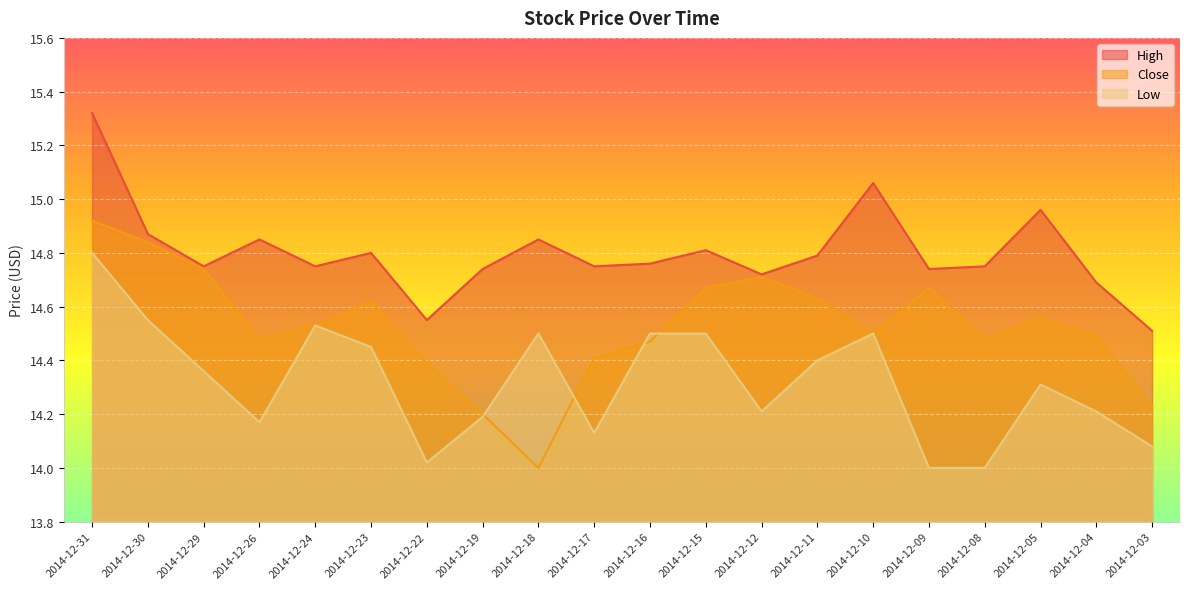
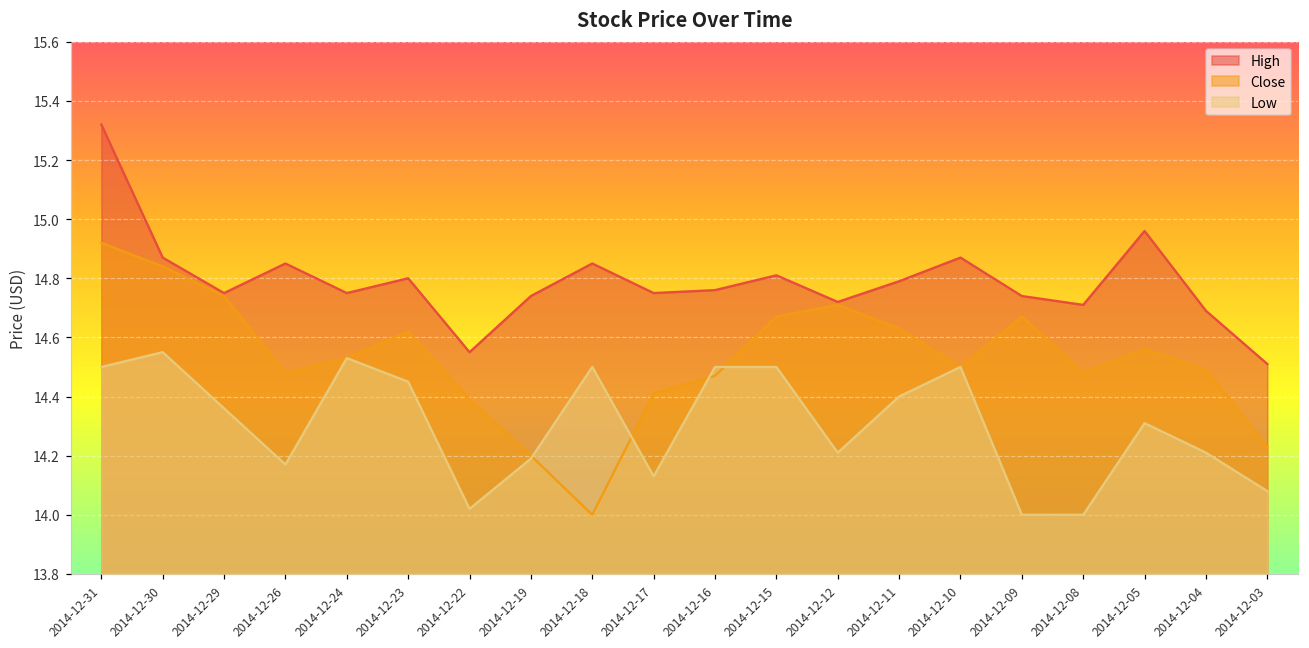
Low, 2014-12-31: 14.8 -> 14.5
High, 2014-12-10: 15.06 -> 14.87
High, 2014-12-08: 14.75 -> 14.71
